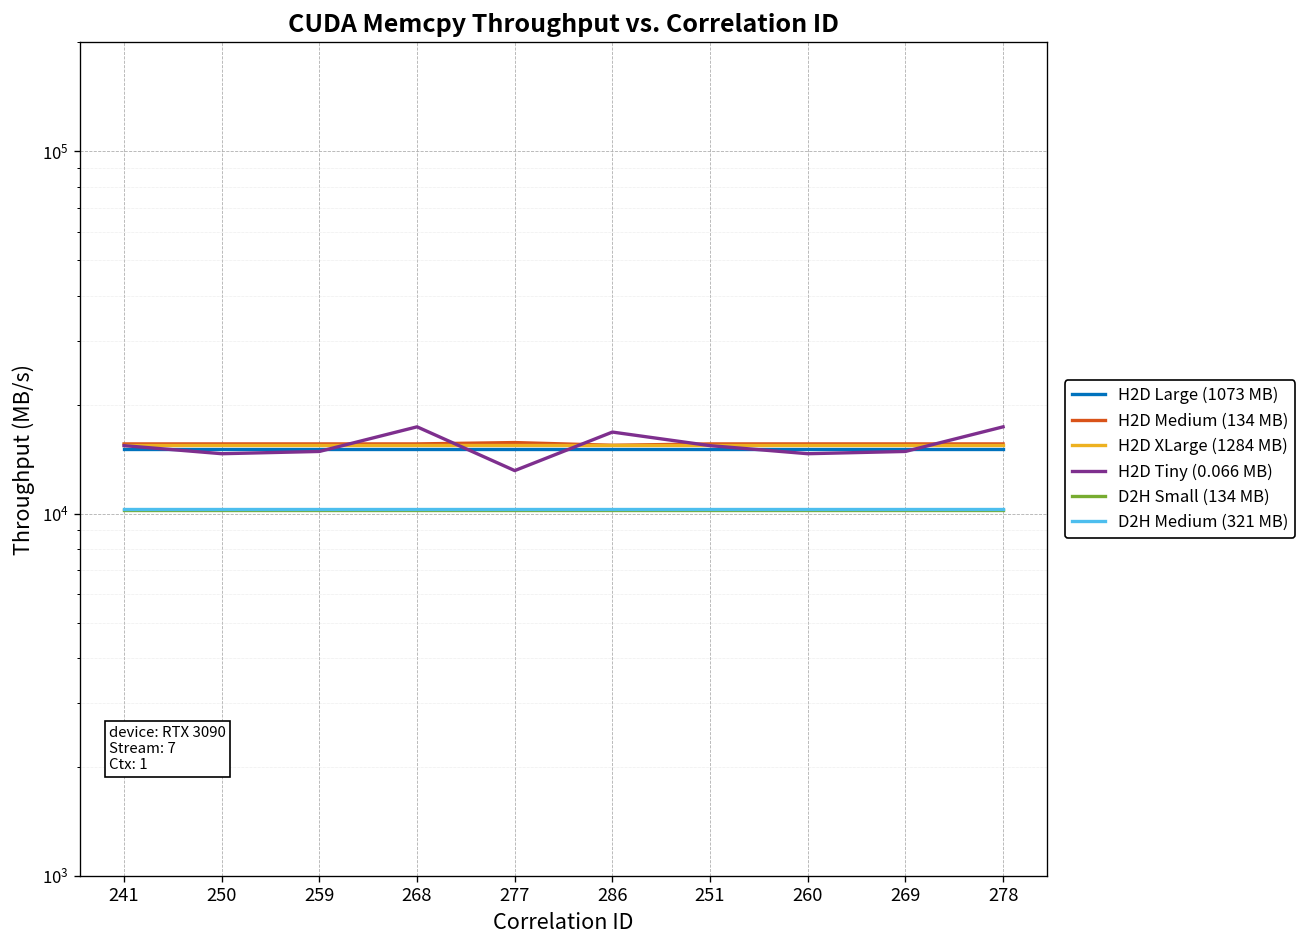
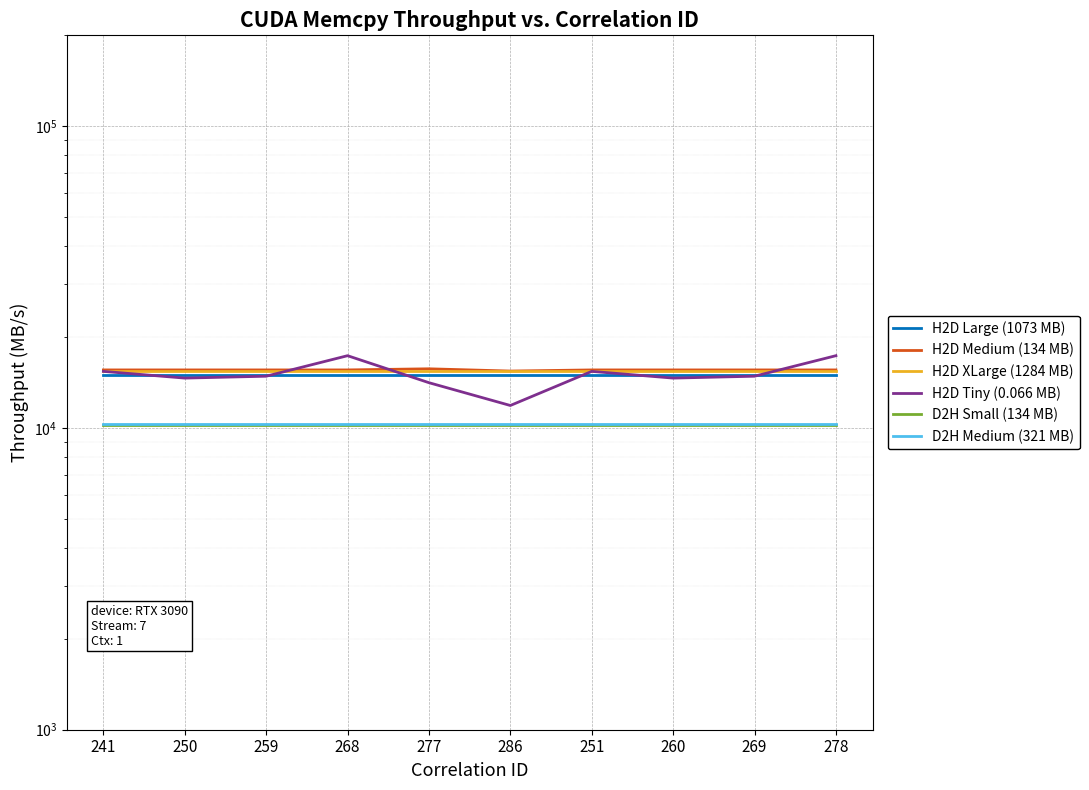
H2D Tiny (0.066 MB), 277: 13000 -> 14000
H2D Tiny (0.066 MB), 286: 17000 -> 11900
